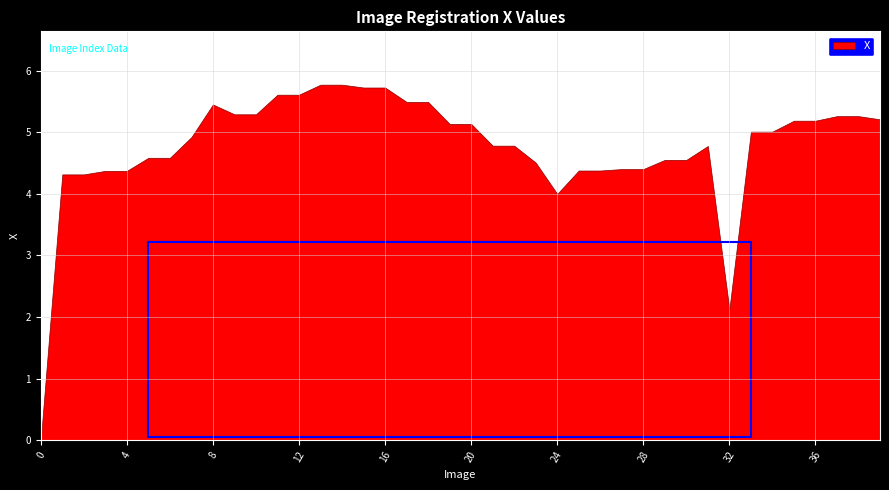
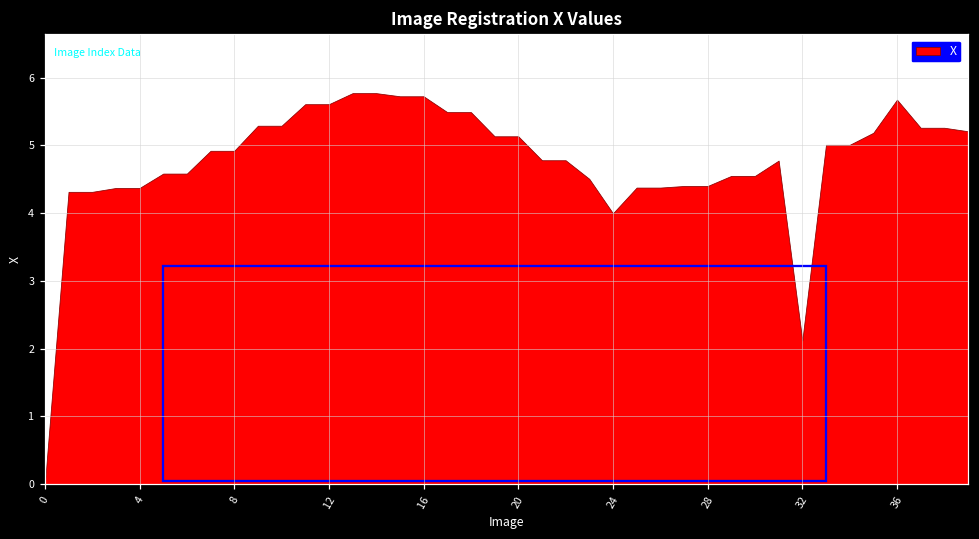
8: 5.4 -> 4.9
36: 5.2 -> 5.7
